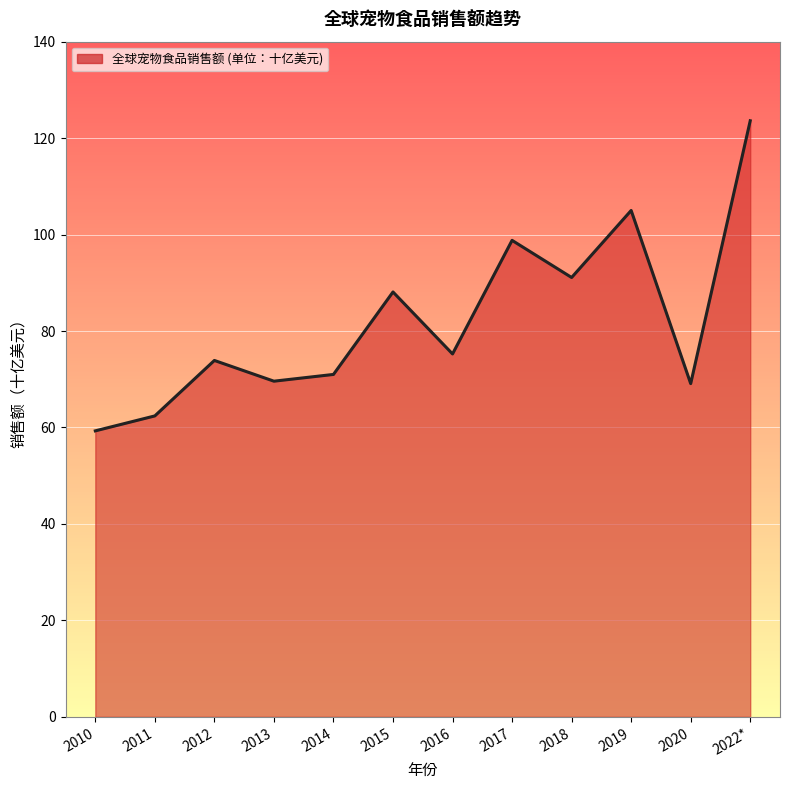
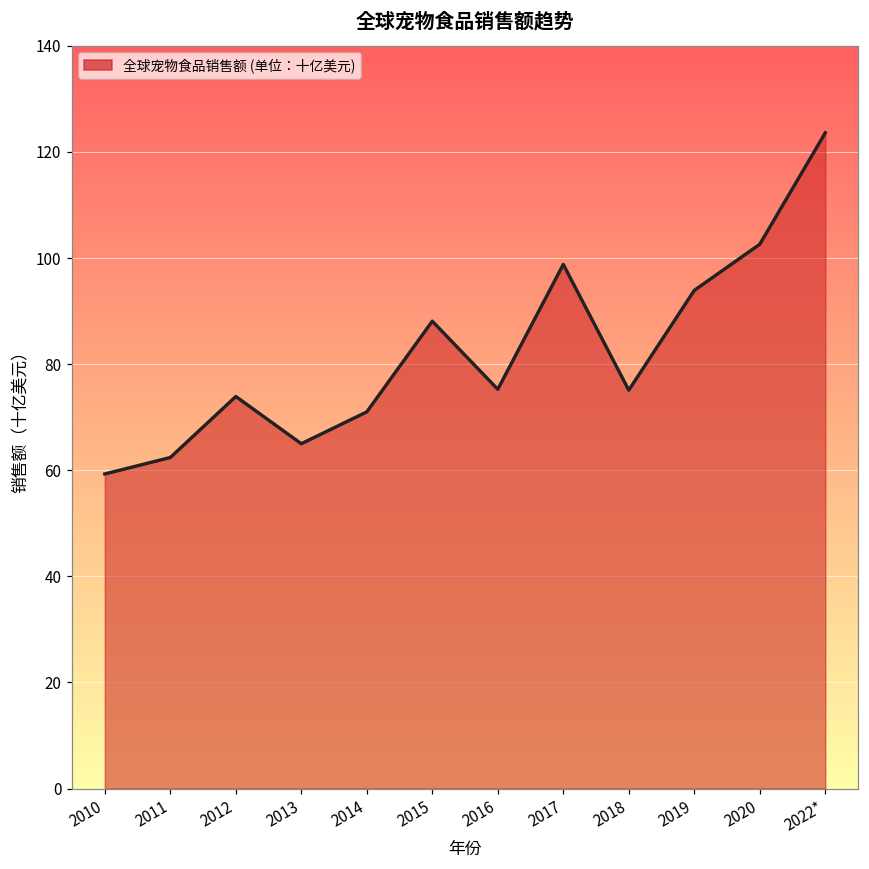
2013: 70 -> 65
2018: 91 -> 75
2019: 105 -> 94
2020: 69 -> 103
